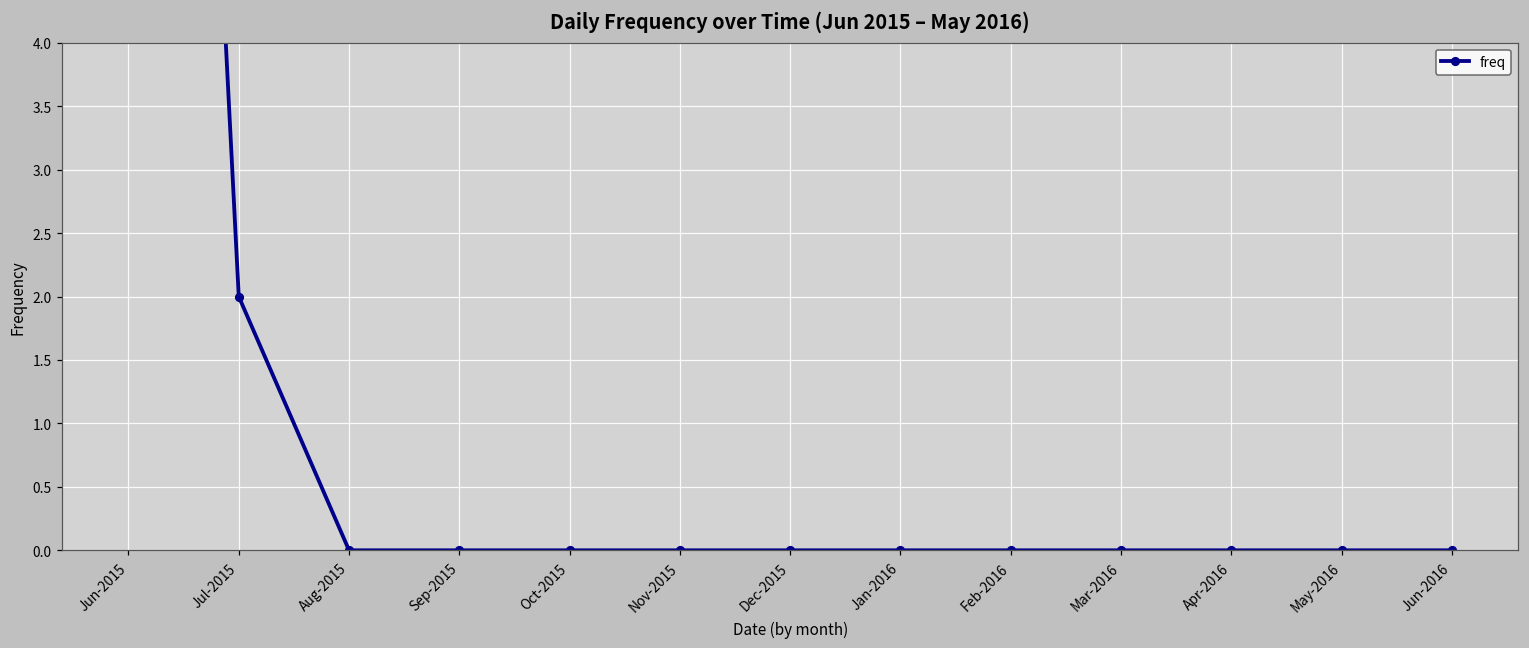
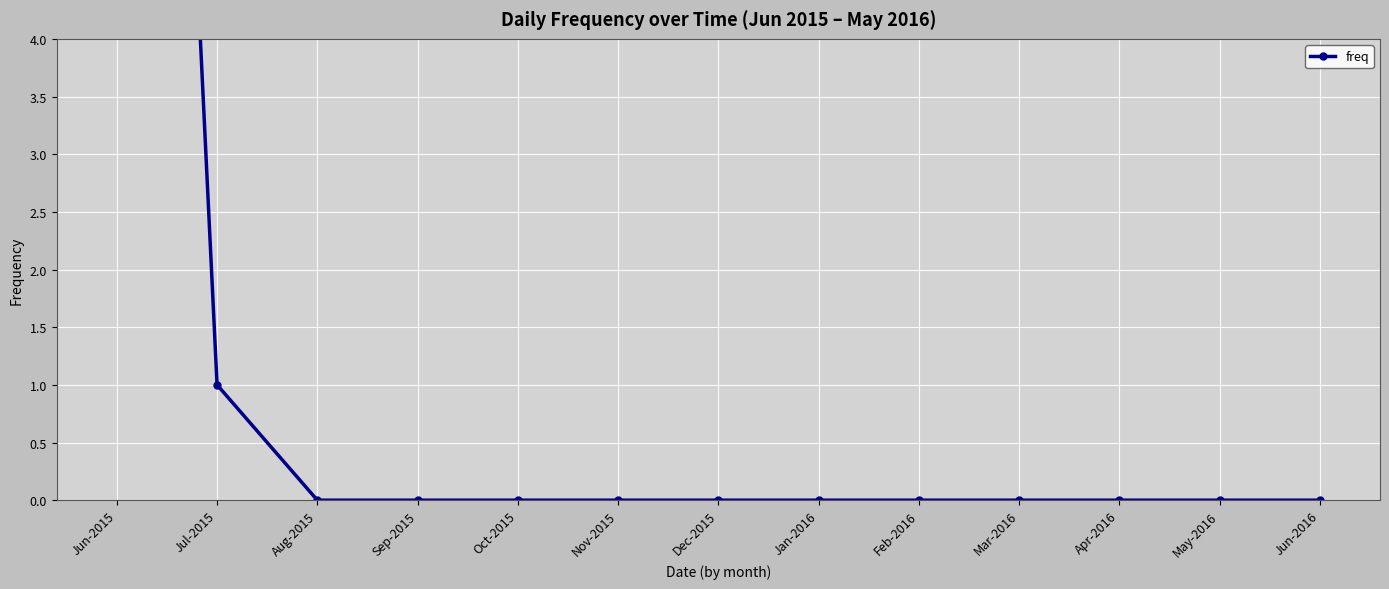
Jul-2015: 2 -> 1
